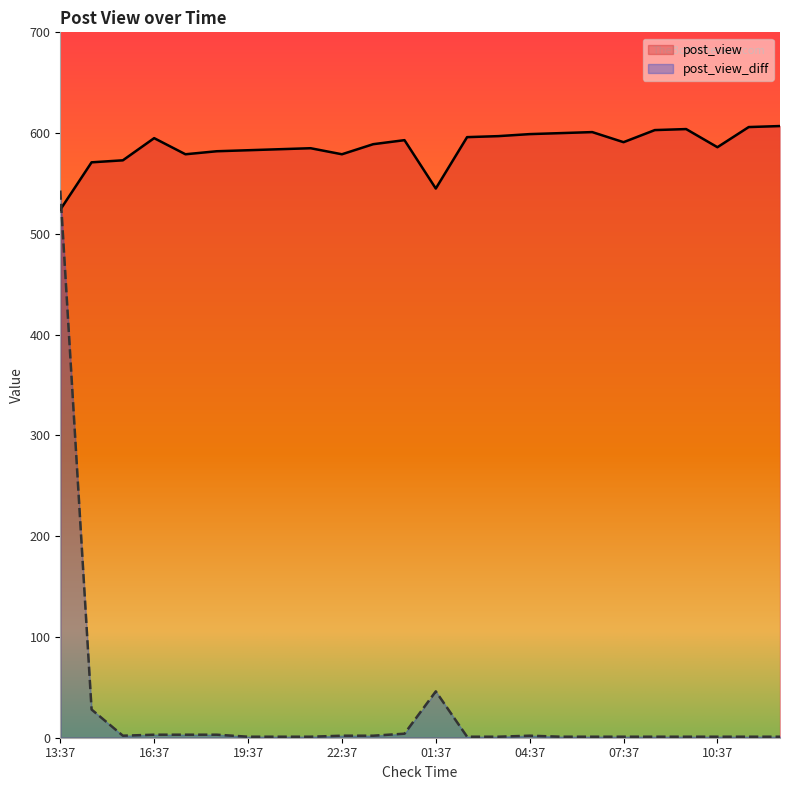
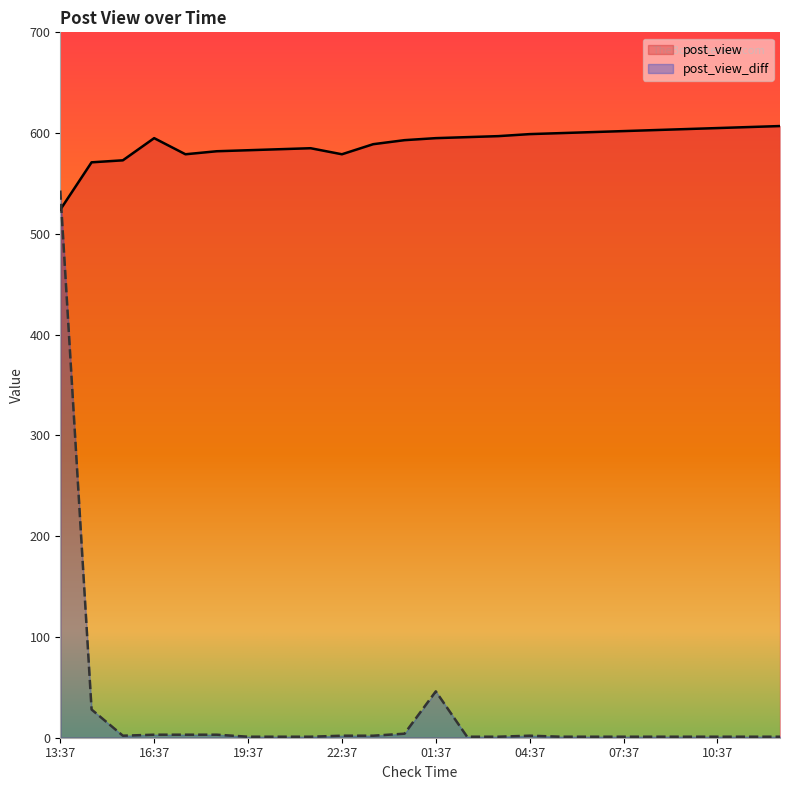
post_view, 01:37: 545 -> 595
post_view, 07:37: 591 -> 602
post_view, 10:37: 586 -> 605
